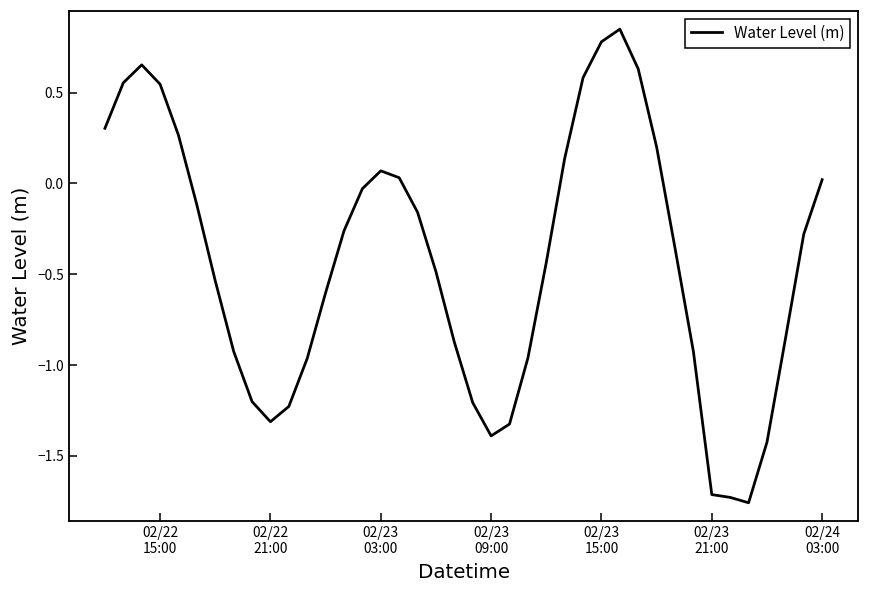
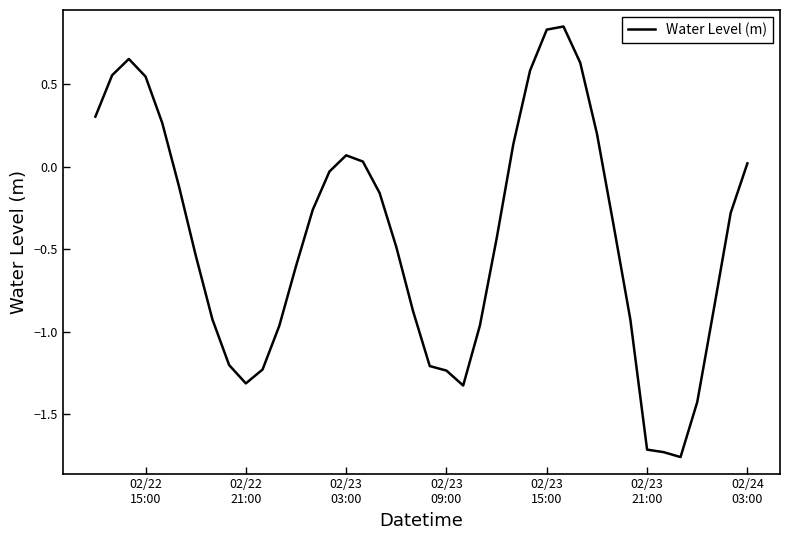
02/23 09:00: -1.39 -> -1.23
02/23 15:00: 0.78 -> 0.83
